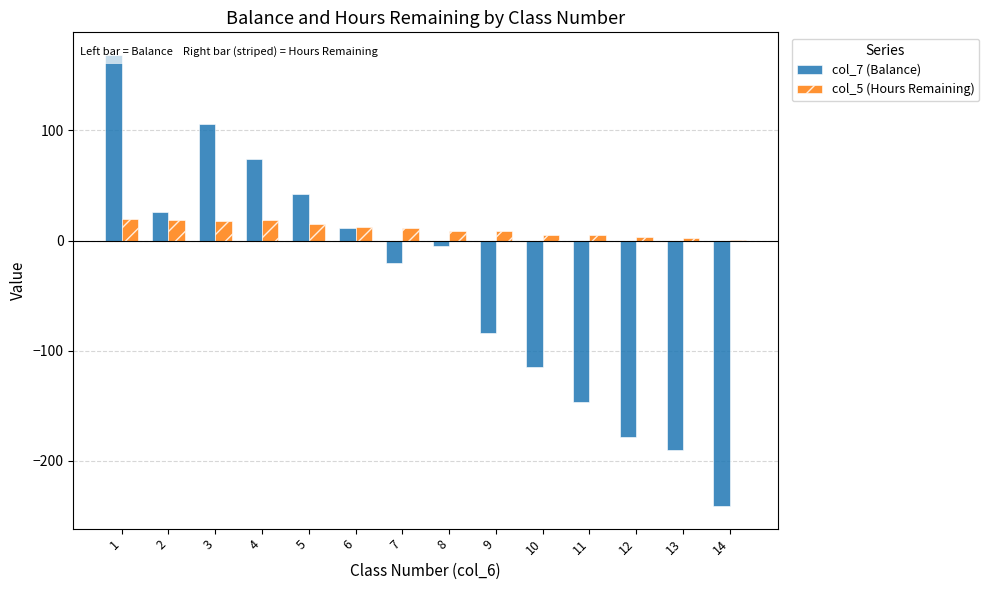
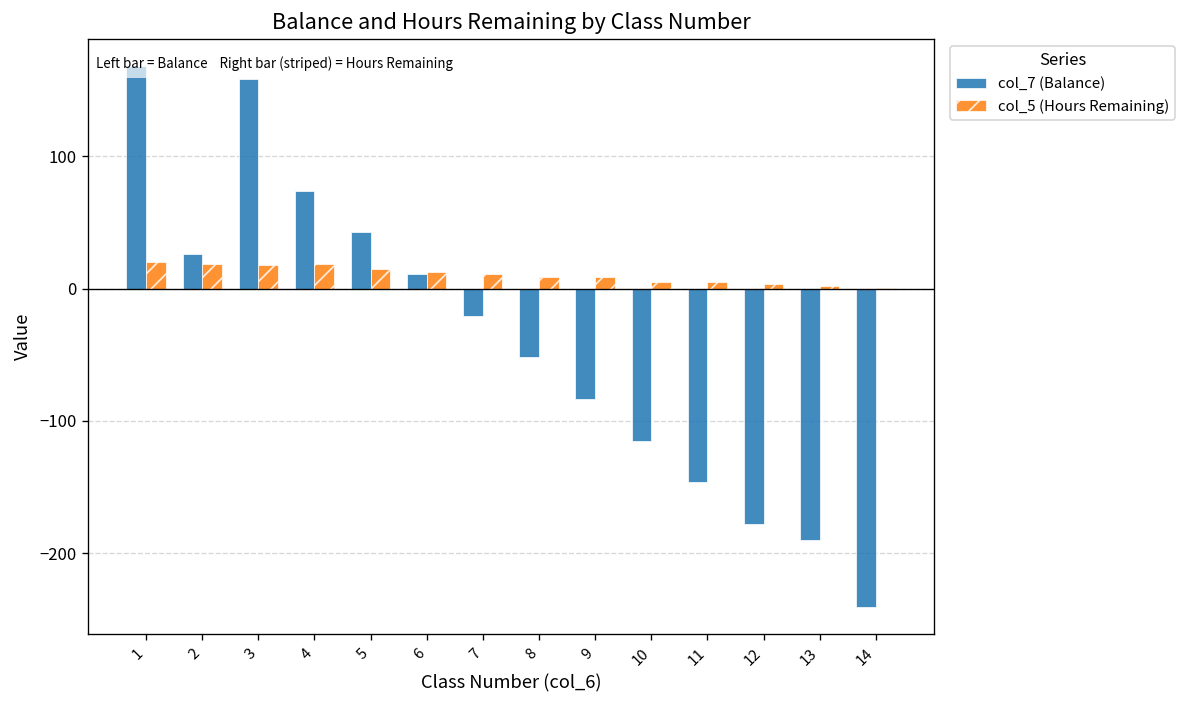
col_7 (Balance), 3: 106 -> 158
col_7 (Balance), 8: -5 -> -52
